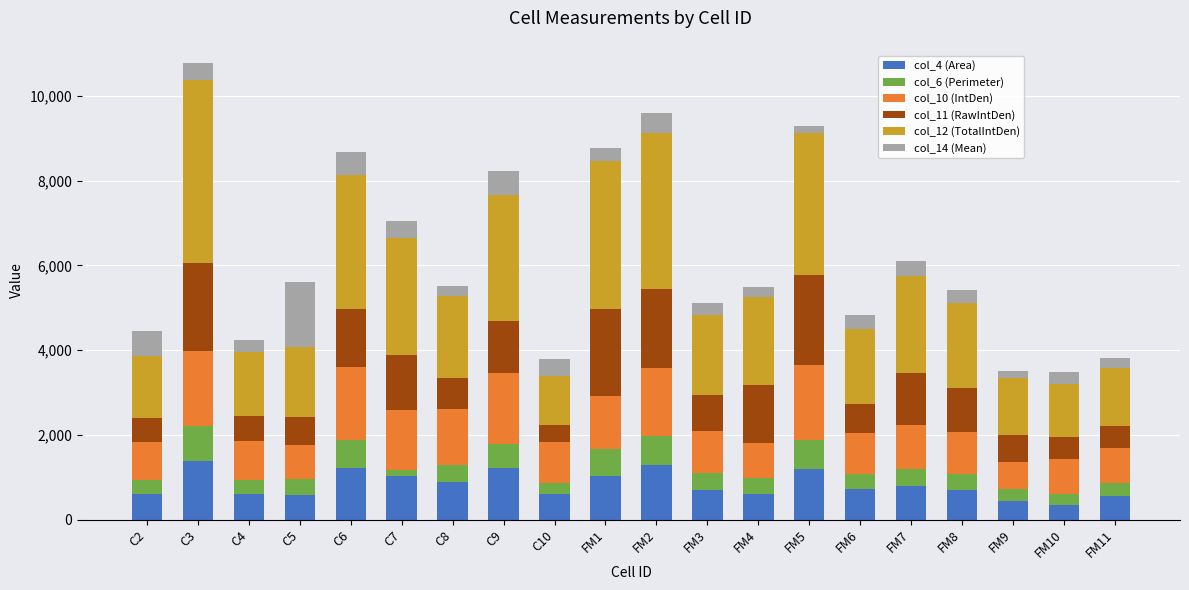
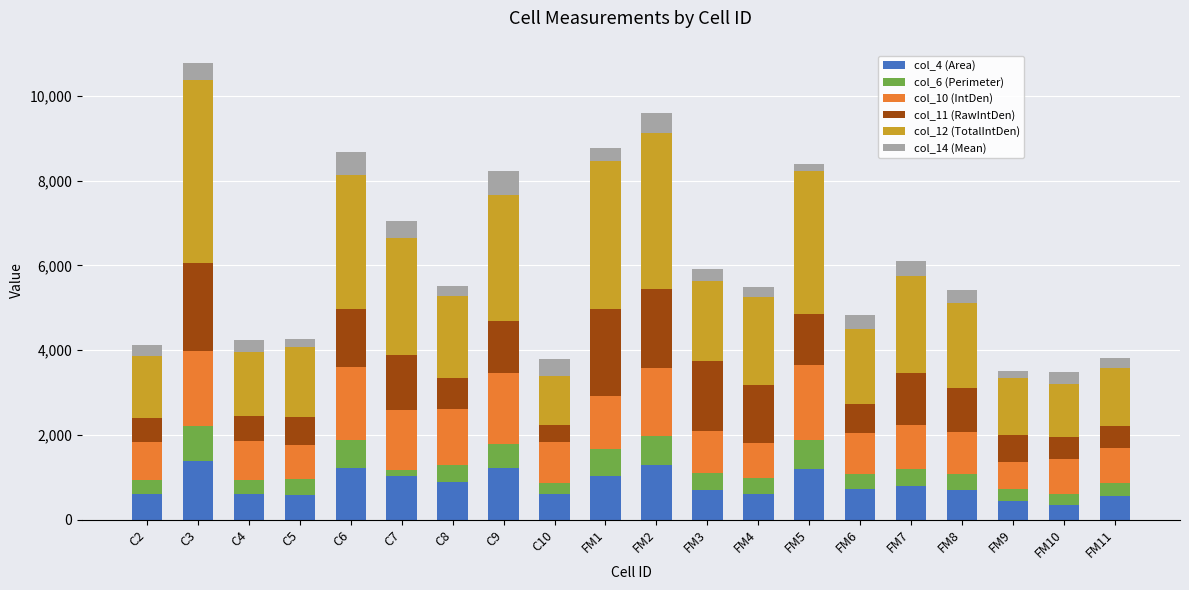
col_14 (Mean), C2: 600 -> 300
col_14 (Mean), C5: 1,500 -> 200
col_11 (RawIntDen), FM3: 900 -> 1,700
col_11 (RawIntDen), FM5: 2,100 -> 1,200
